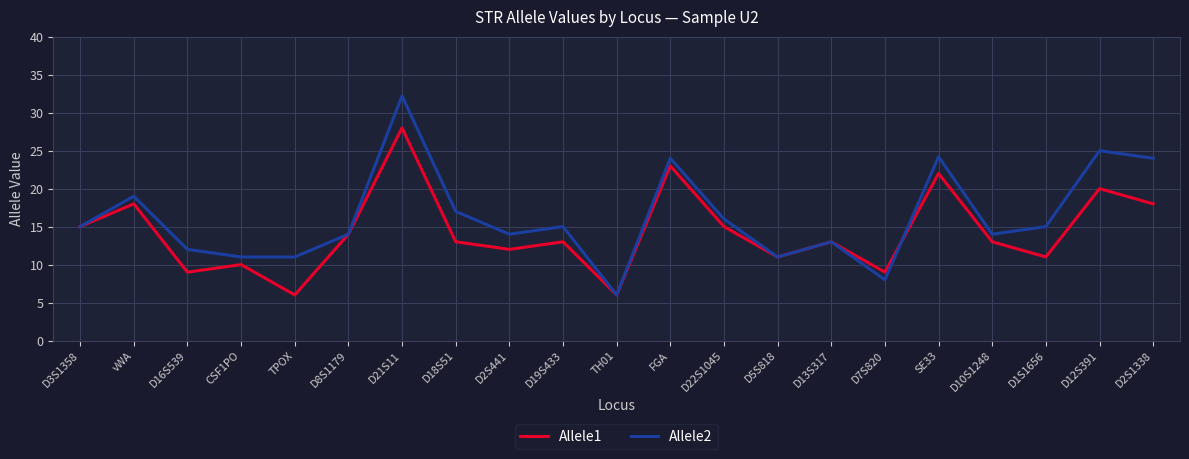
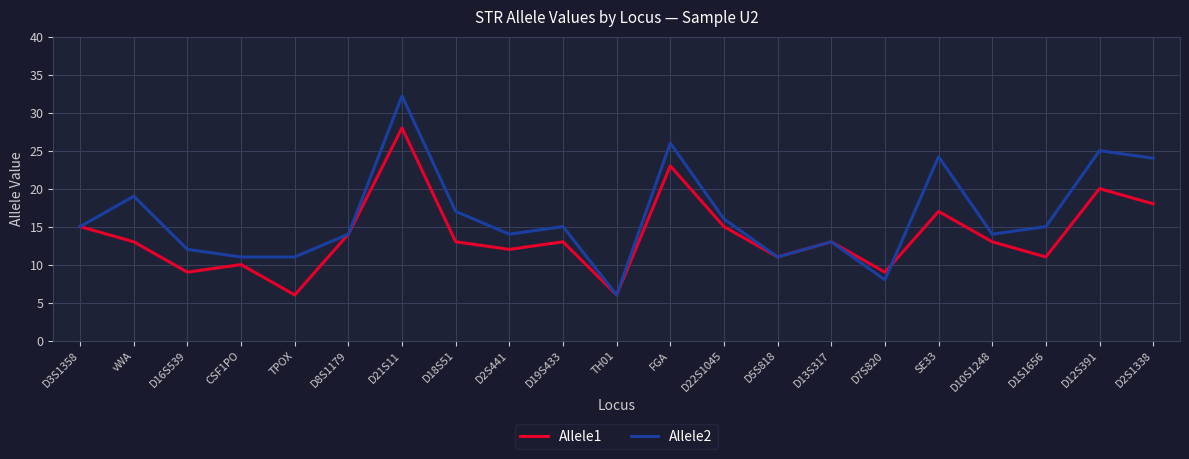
Allele1, vWA: 18 -> 13
Allele2, FGA: 24 -> 26
Allele1, SE33: 22 -> 17
